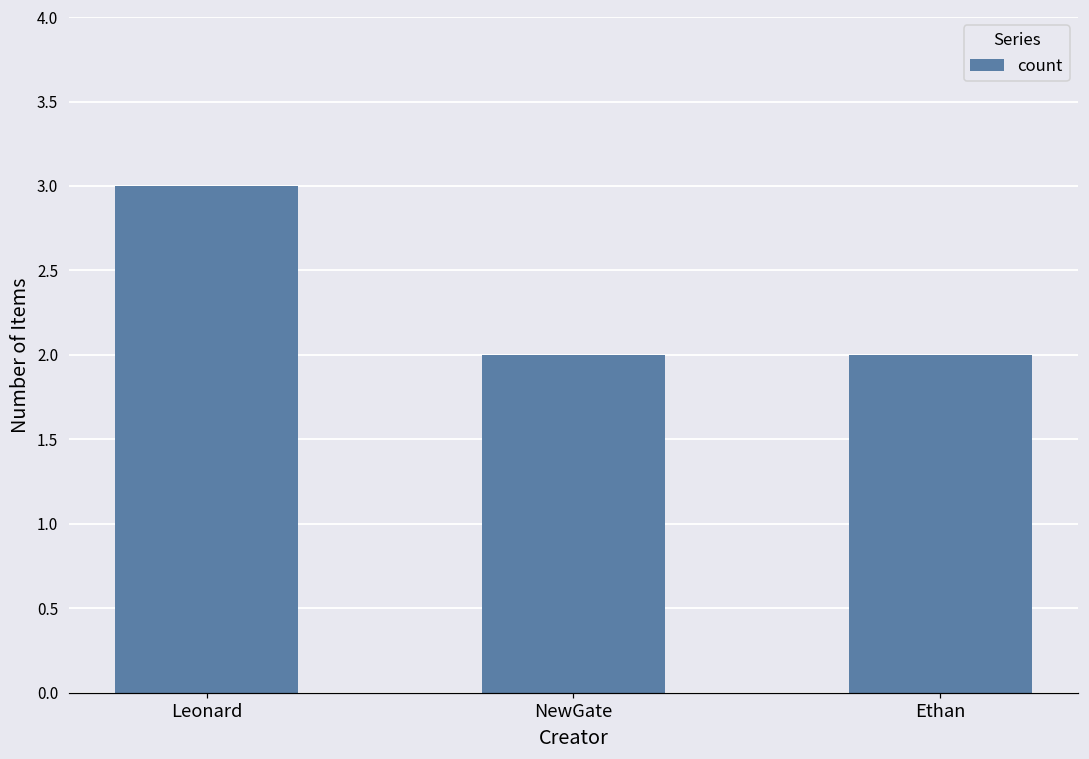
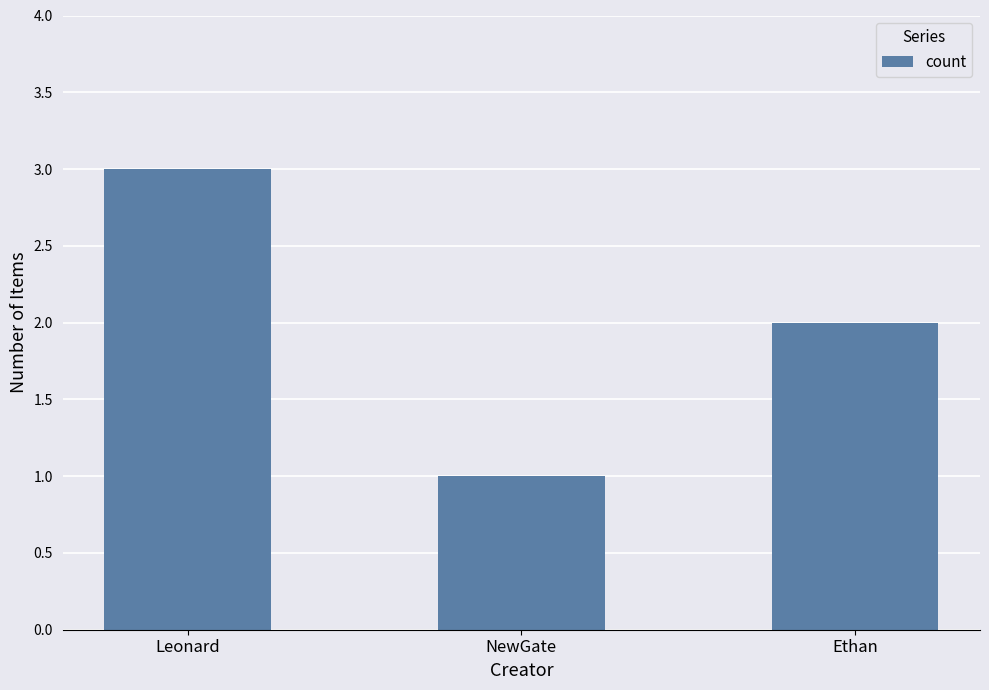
NewGate: 2 -> 1
